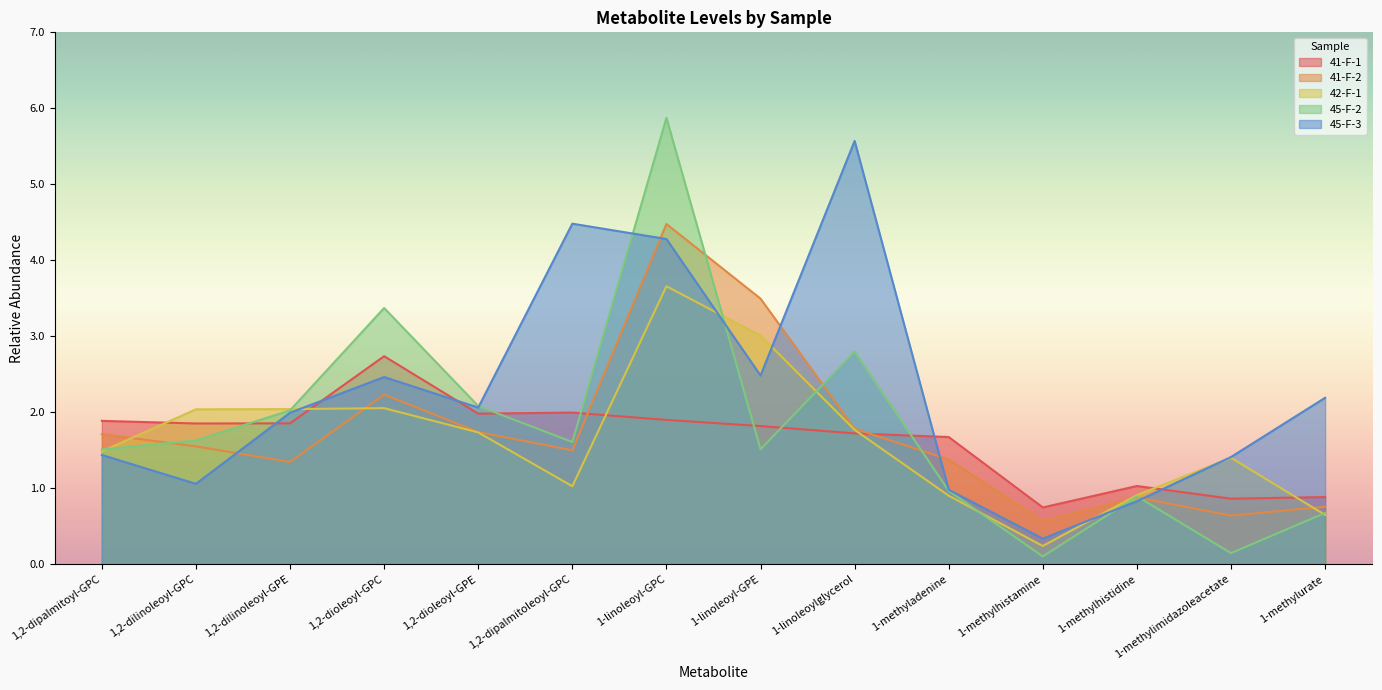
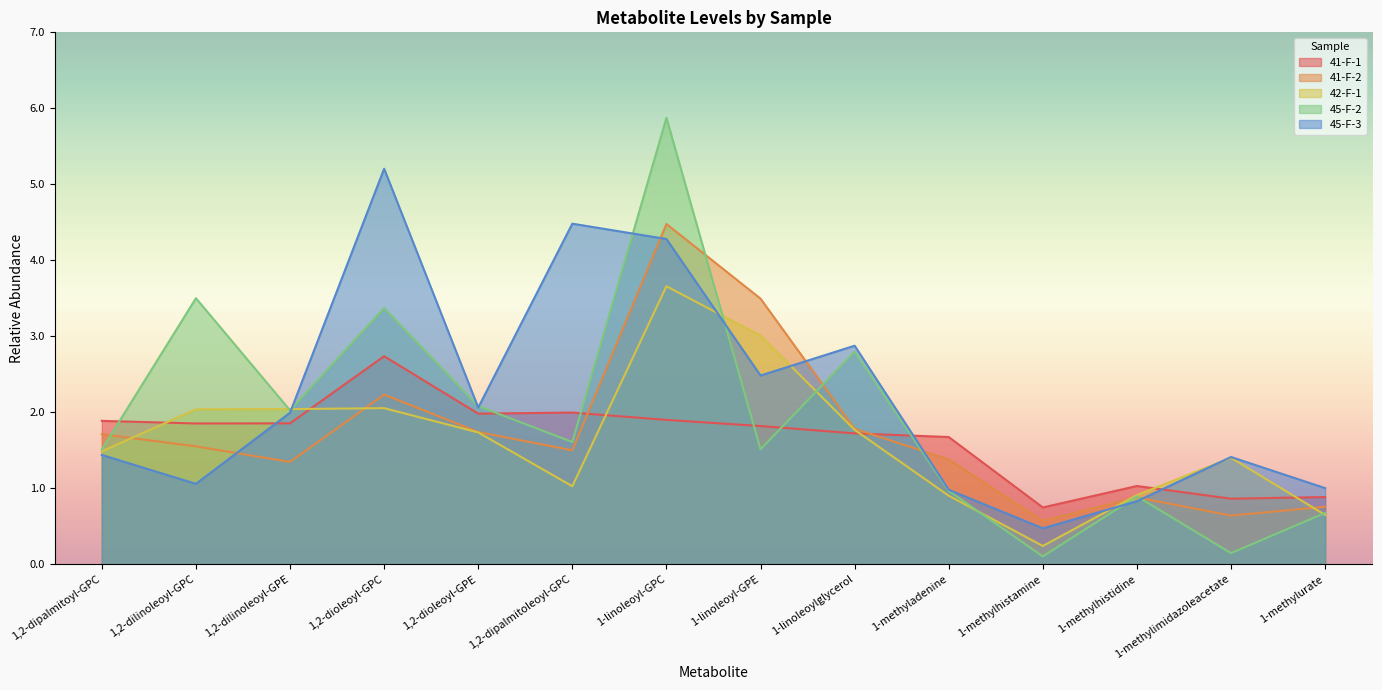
45-F-2, 1,2-dilinoleoyl-GPC: 1.6 -> 3.5
45-F-3, 1,2-dioleoyl-GPC: 2.5 -> 5.2
45-F-3, 1-linoleoylglycerol: 5.6 -> 2.9
45-F-3, 1-methylhistamine: 0.3 -> 0.5
45-F-3, 1-methylurate: 2.2 -> 1.0
